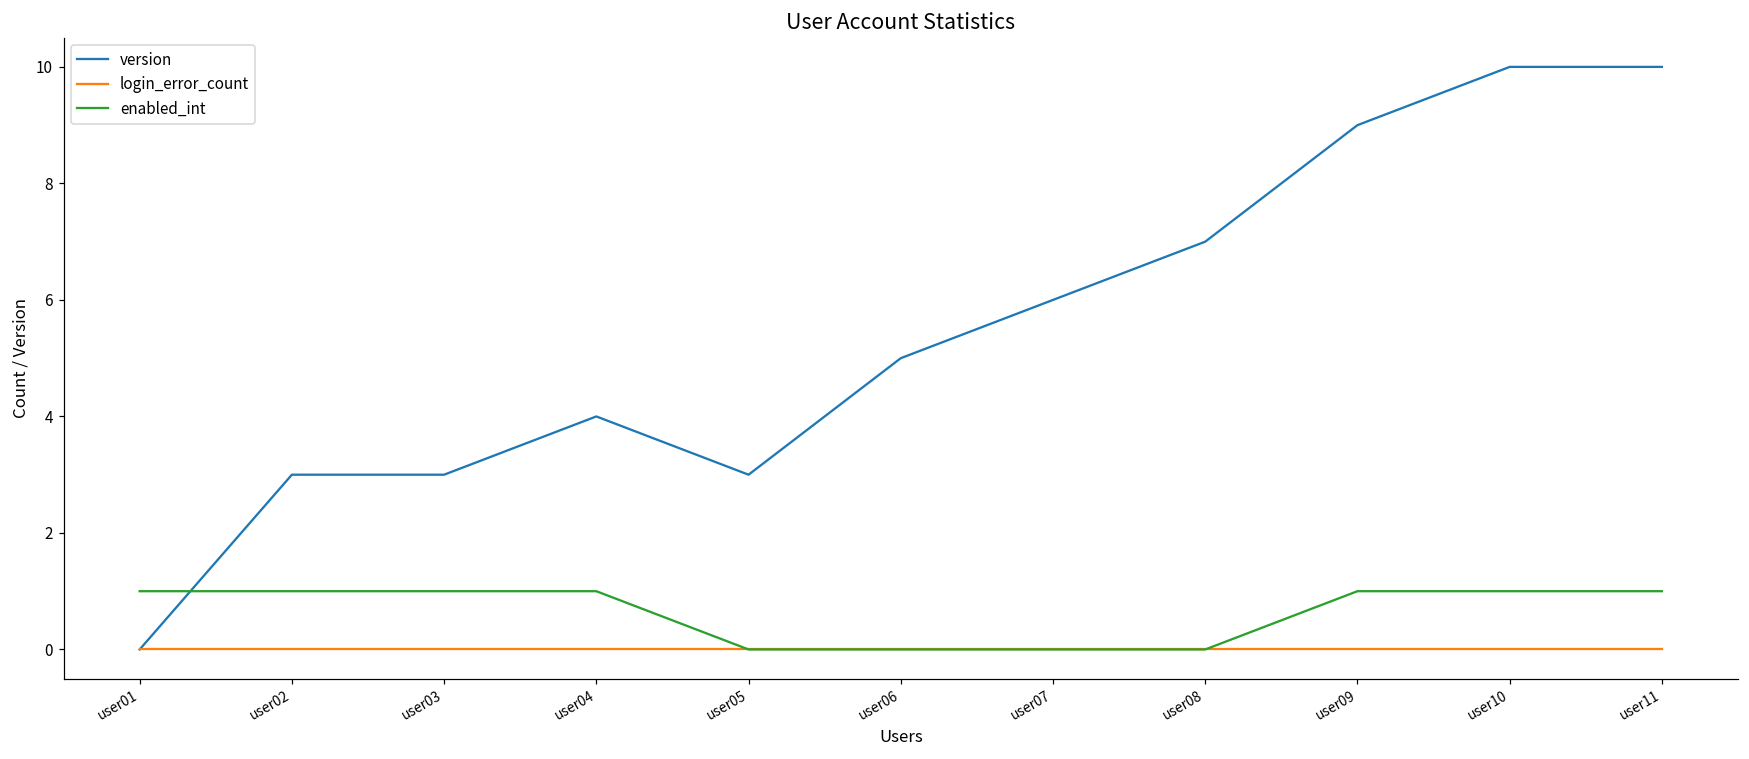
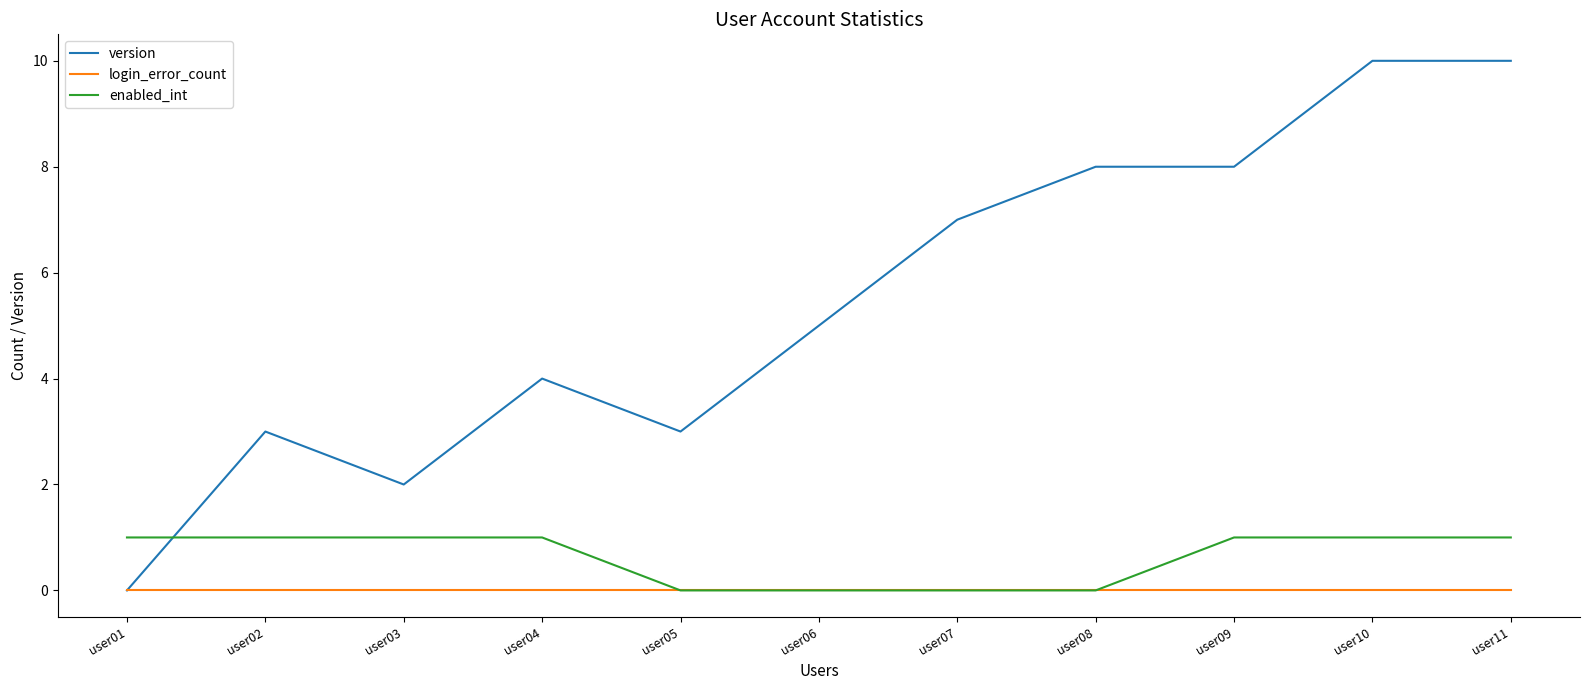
version, user03: 3 -> 2
version, user07: 6 -> 7
version, user08: 7 -> 8
version, user09: 9 -> 8
